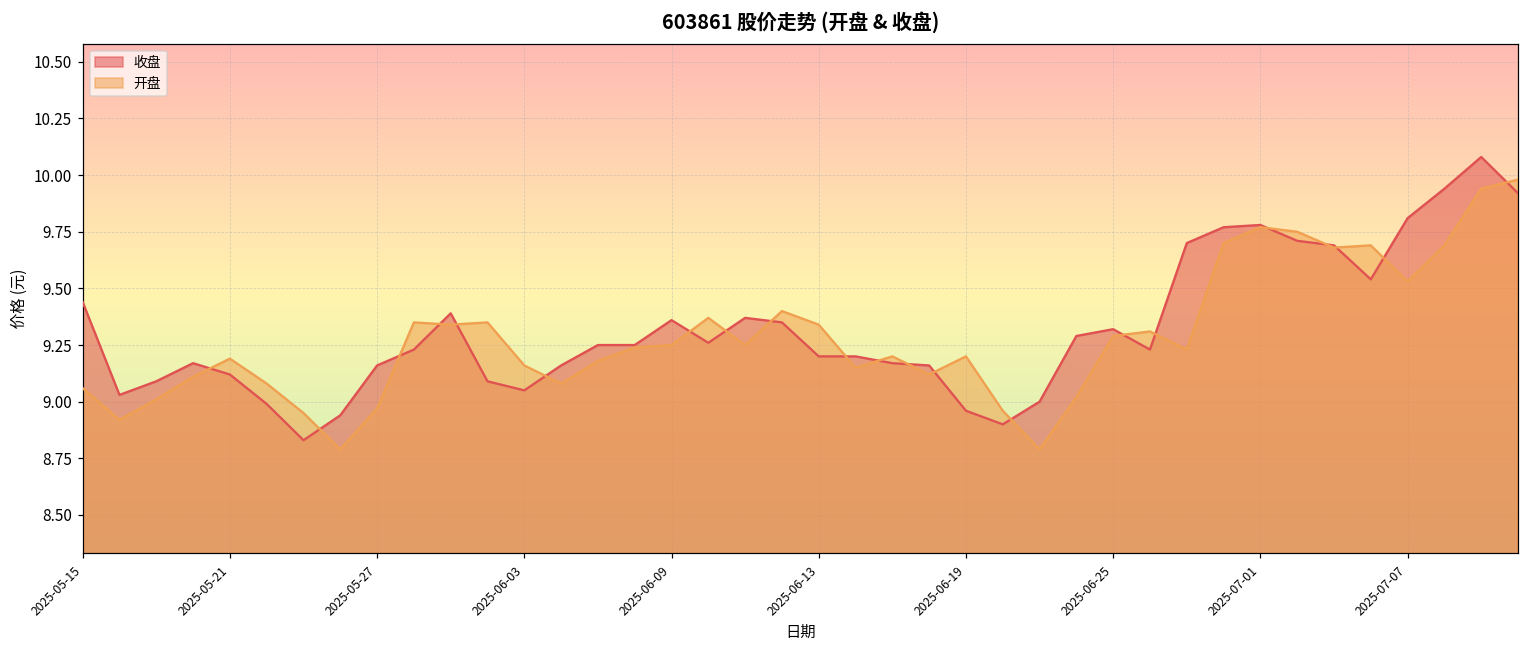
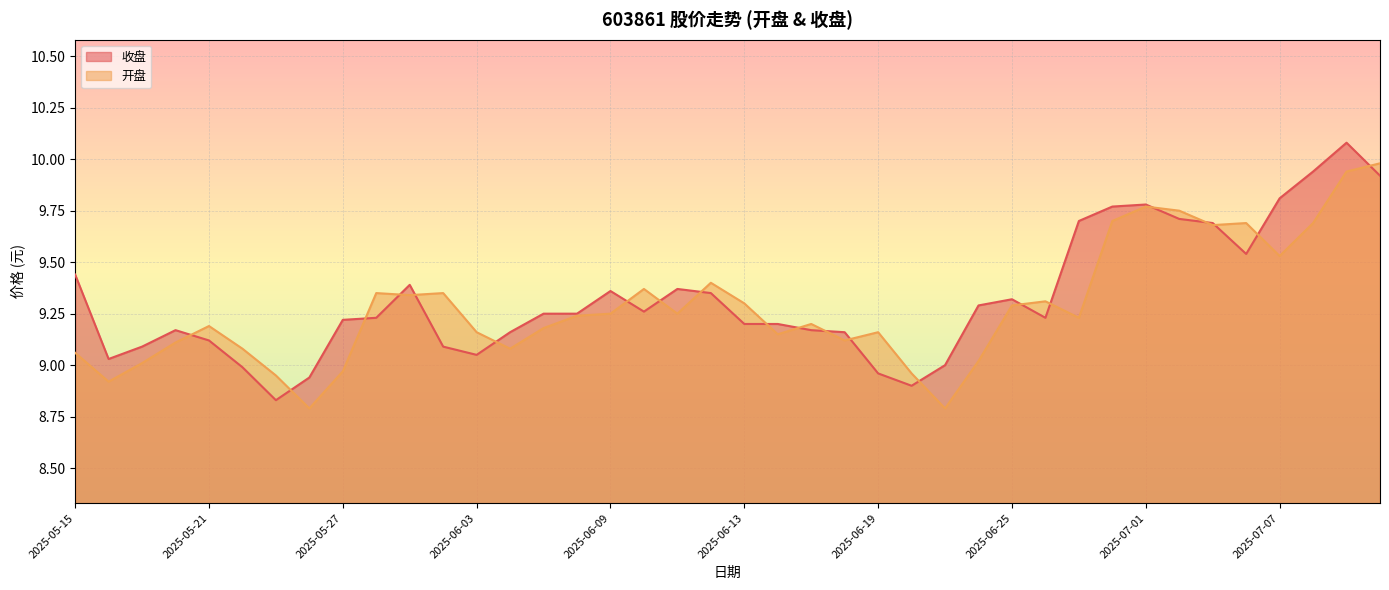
收盘, 2025-05-27: 9.16 -> 9.22
开盘, 2025-06-13: 9.34 -> 9.30
开盘, 2025-06-19: 9.20 -> 9.16
